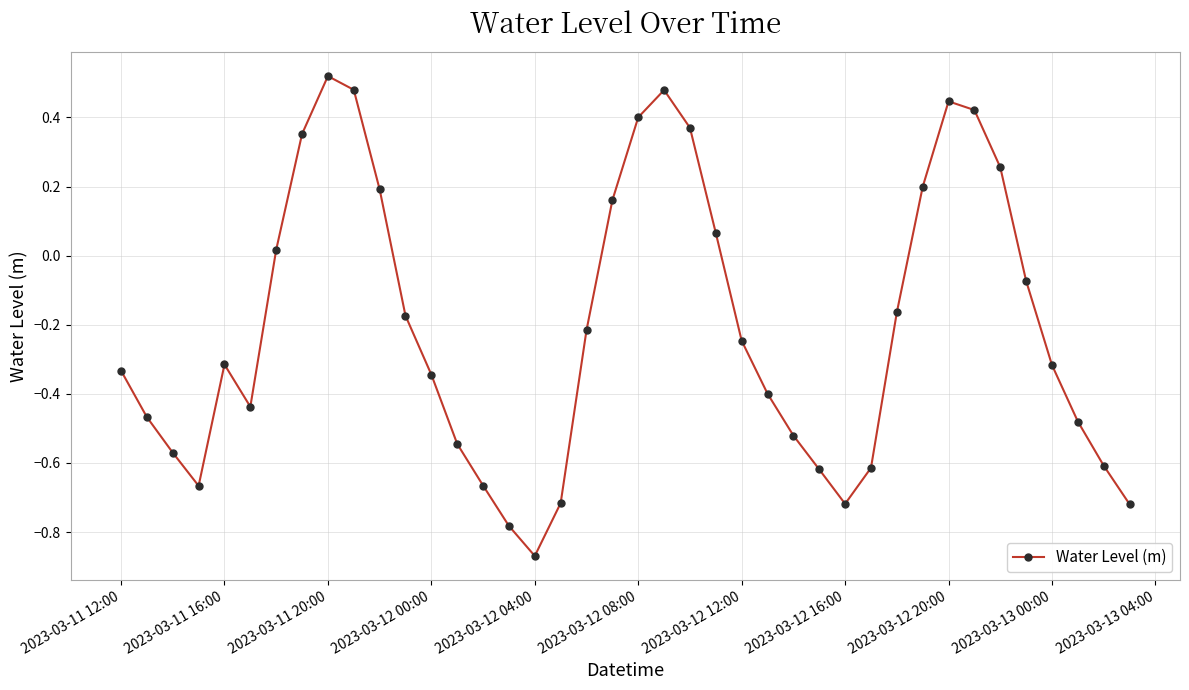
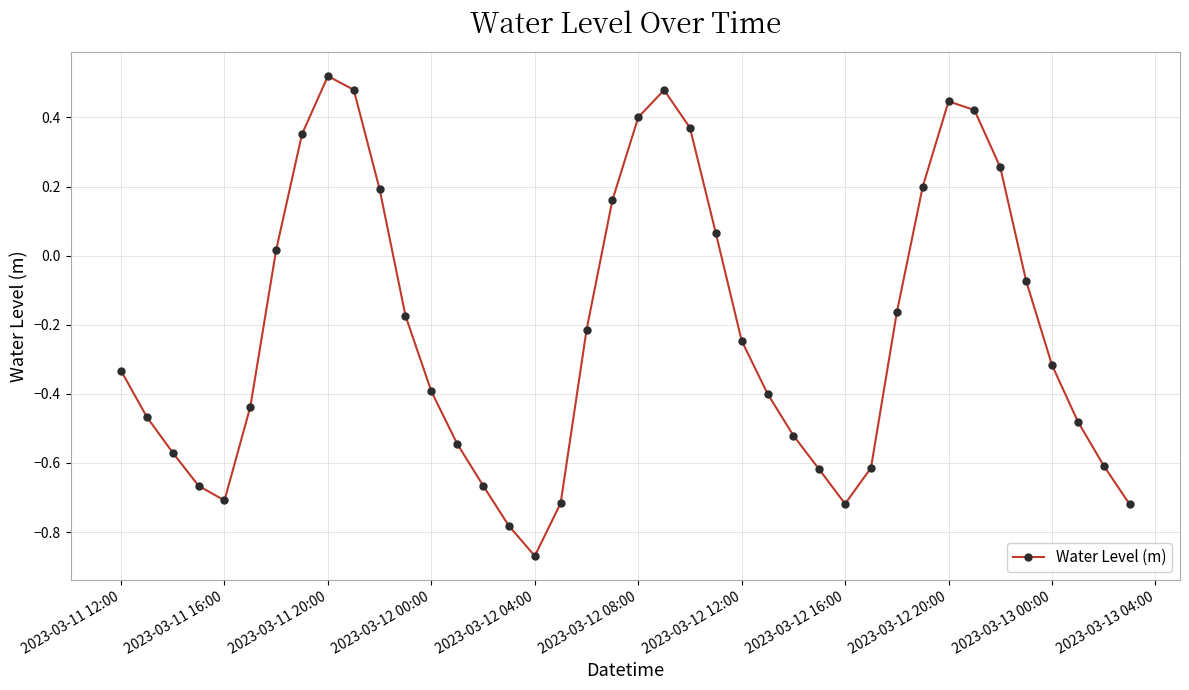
2023-03-11 16:00: -0.32 -> -0.71
2023-03-12 00:00: -0.34 -> -0.39
